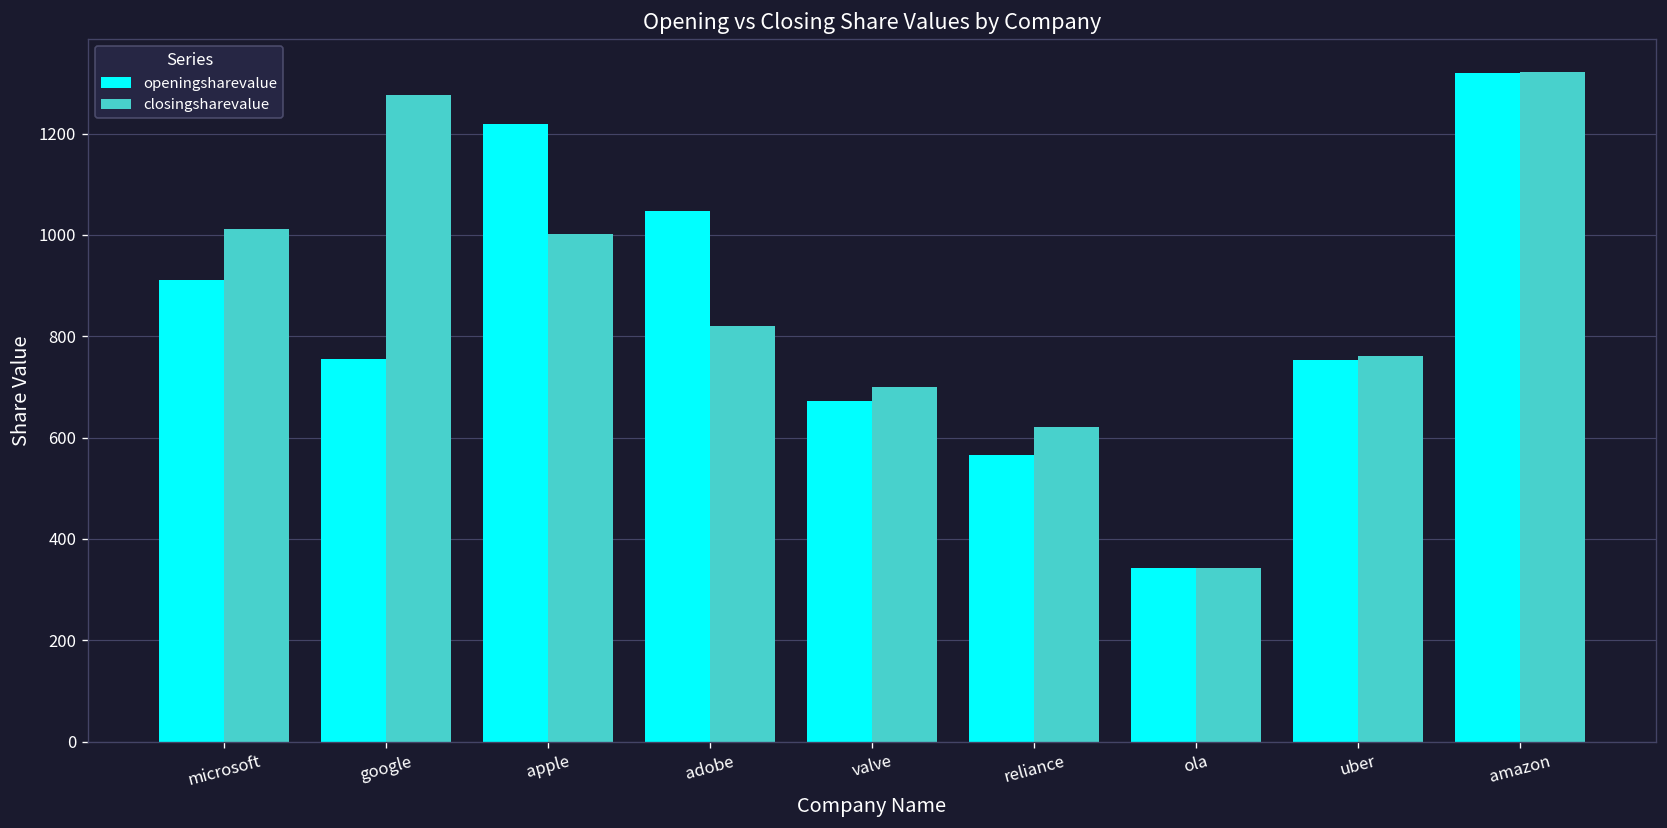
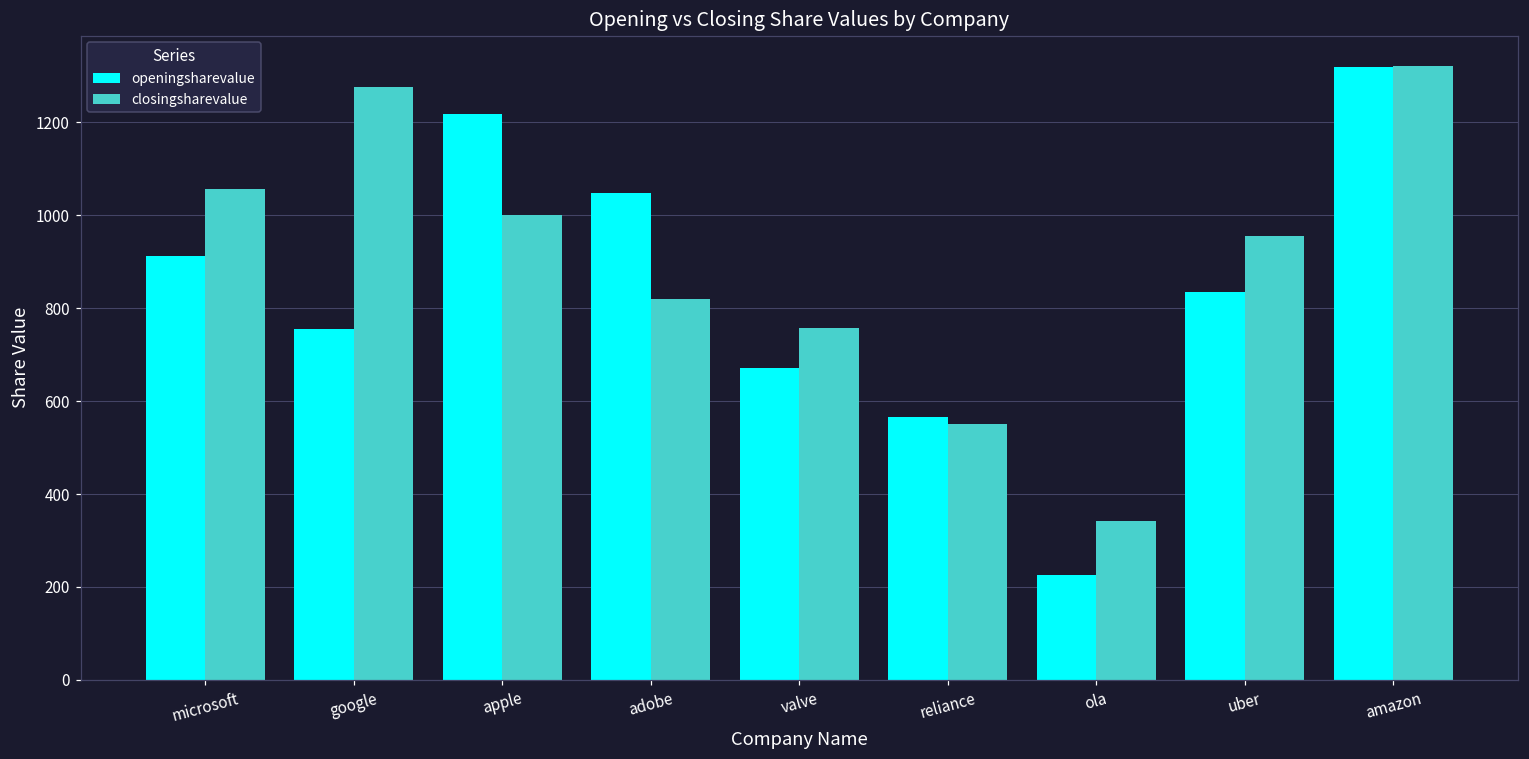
closingsharevalue, microsoft: 1010 -> 1060
closingsharevalue, valve: 700 -> 760
closingsharevalue, reliance: 620 -> 550
openingsharevalue, ola: 340 -> 230
openingsharevalue, uber: 750 -> 840
closingsharevalue, uber: 760 -> 960
